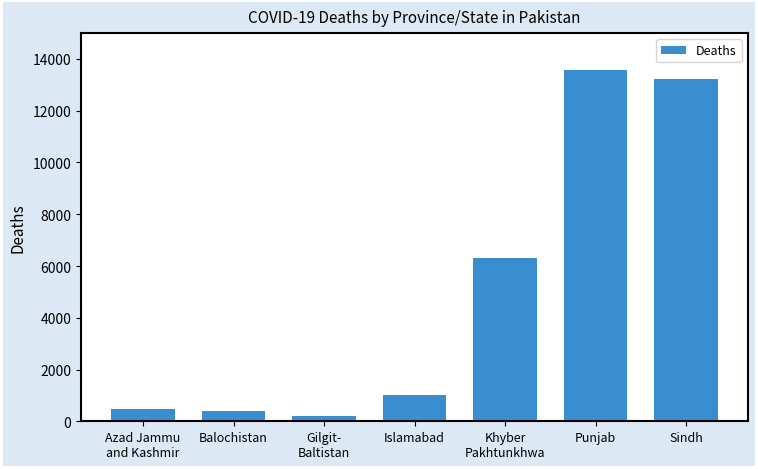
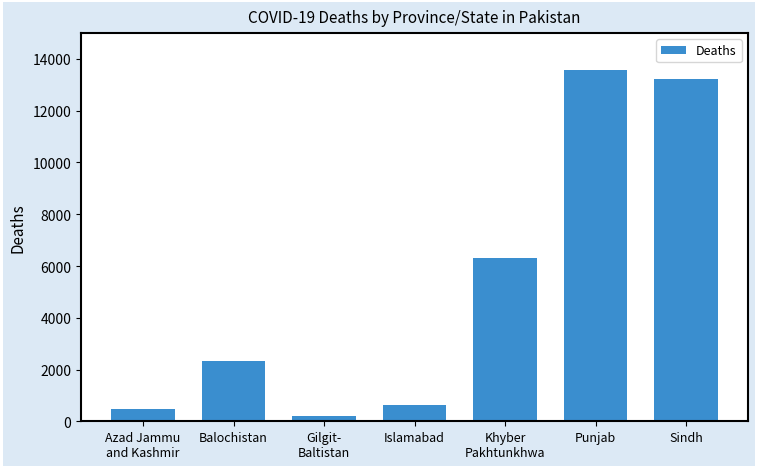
Balochistan: 400 -> 2300
Islamabad: 1000 -> 600
